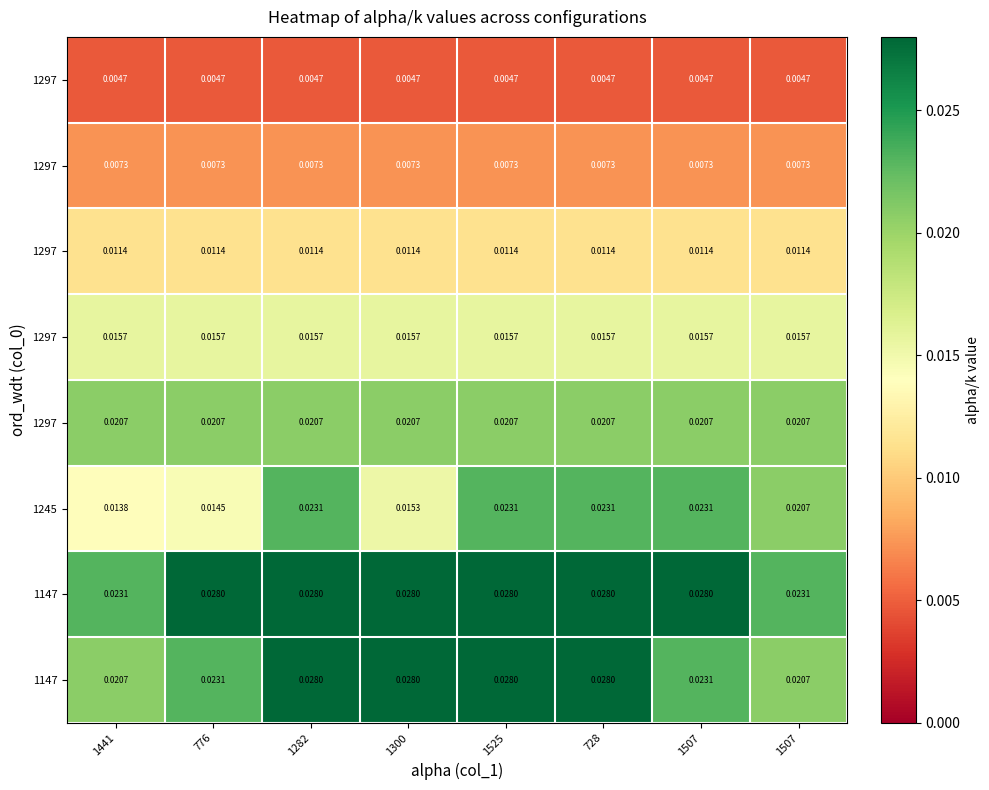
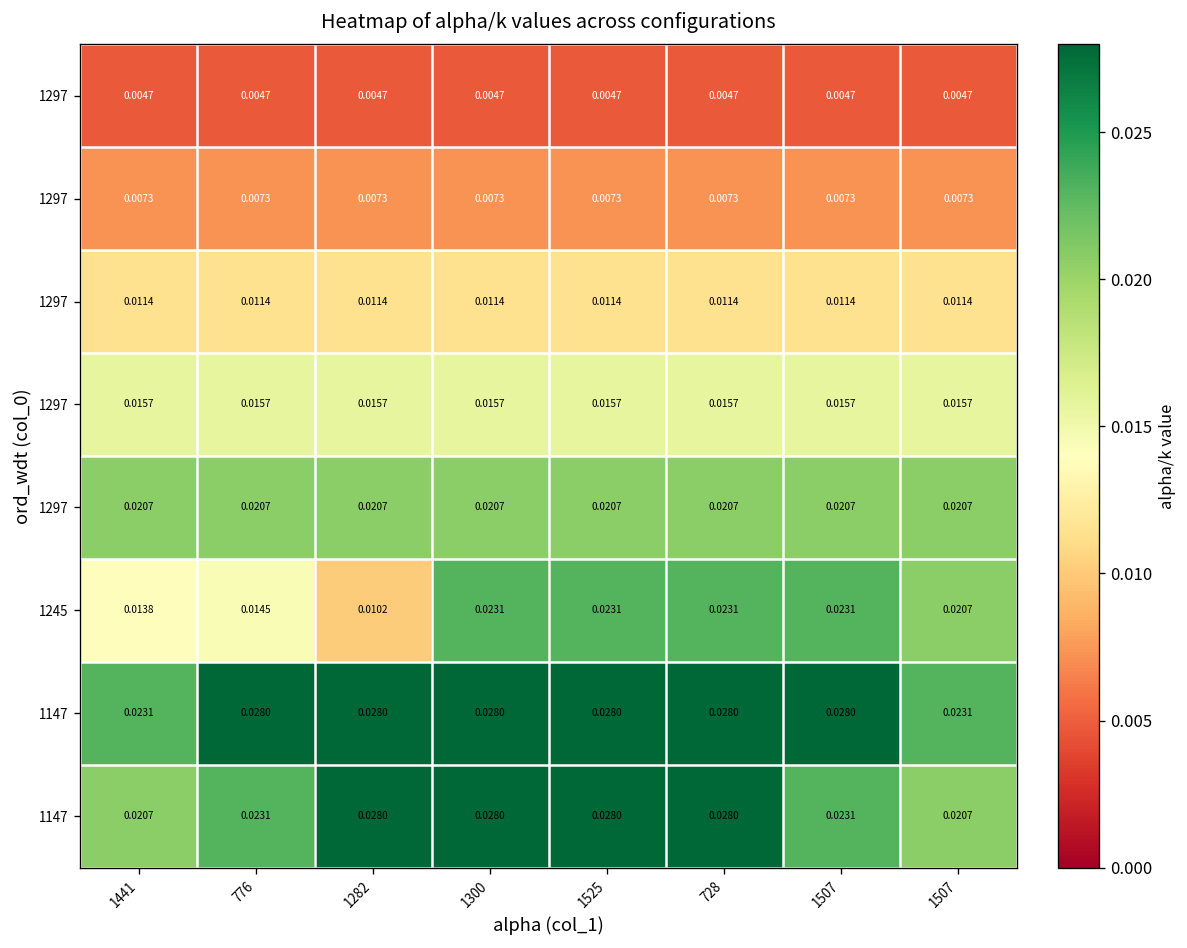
1245, 1282: 0.0231 -> 0.0102
1245, 1300: 0.0153 -> 0.0231
